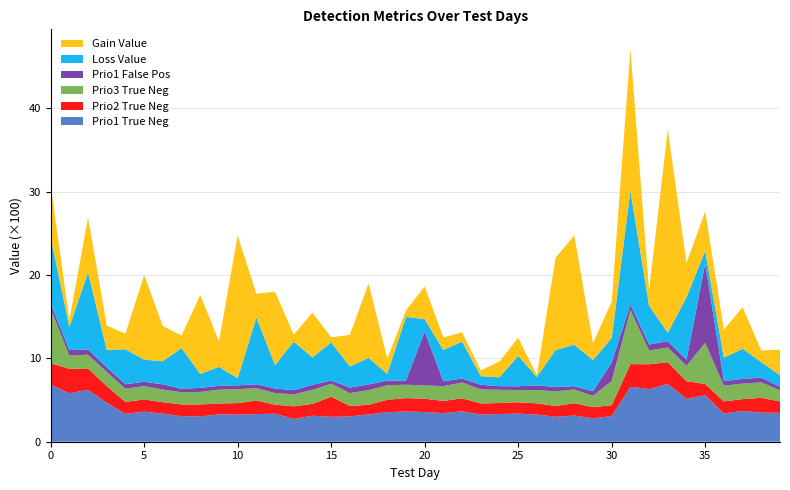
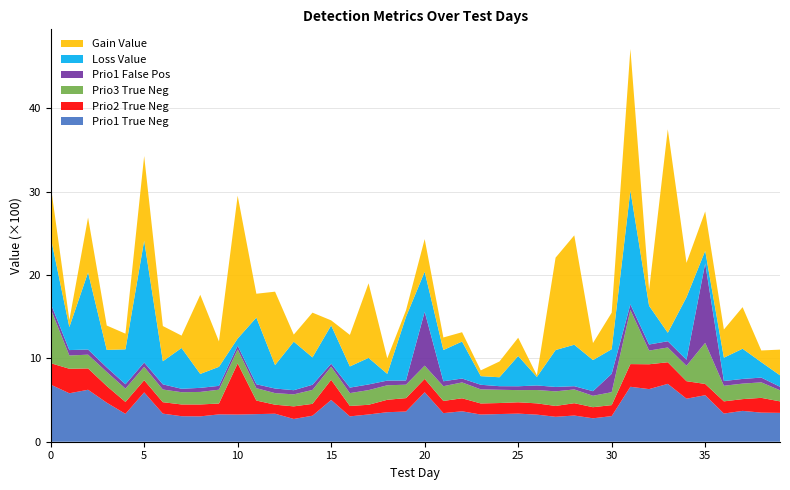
Prio1 True Neg, 5: 4 -> 6
Loss Value, 5: 3 -> 15
Prio2 True Neg, 10: 1 -> 6
Prio1 True Neg, 15: 3 -> 5
Prio1 True Neg, 20: 4 -> 6
Loss Value, 20: 1 -> 5
Prio3 True Neg, 30: 3 -> 2
